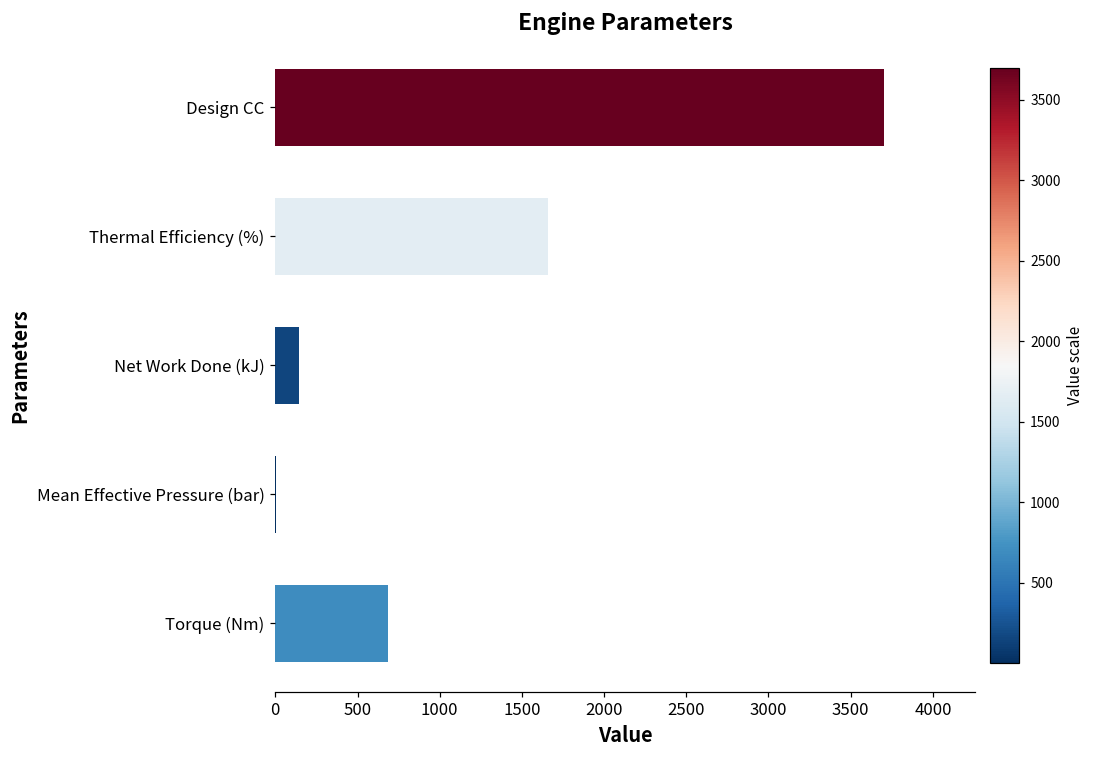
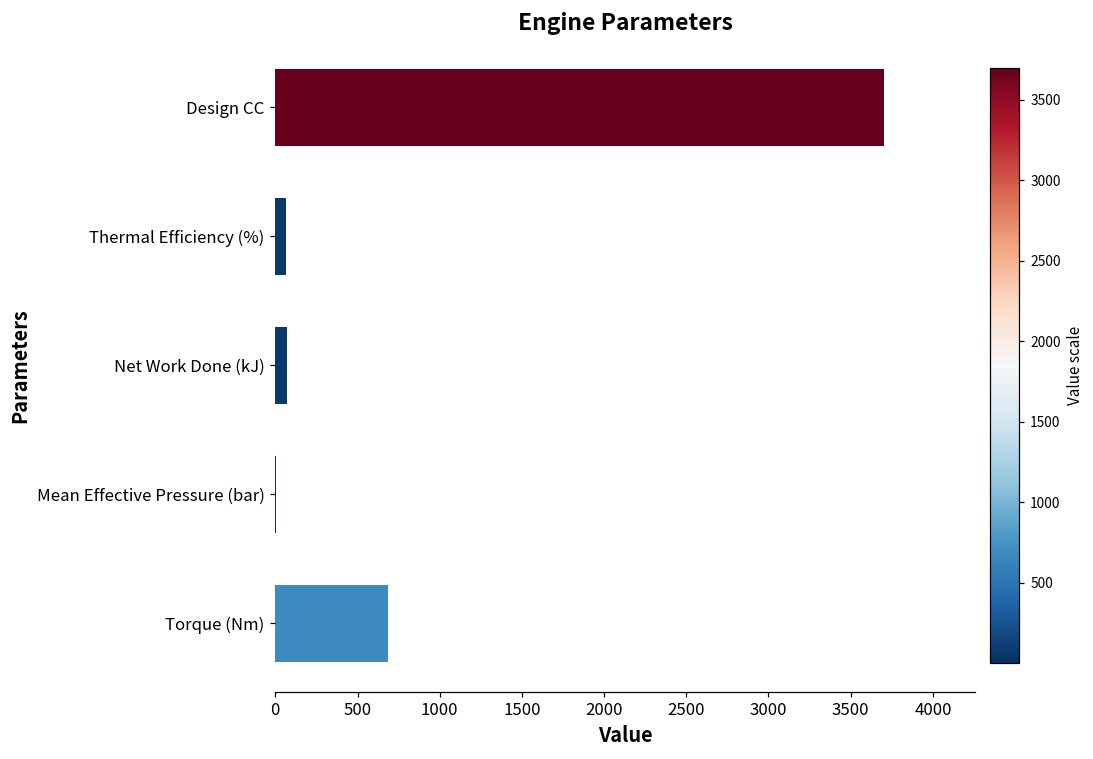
Thermal Efficiency (%): 1660 -> 60
Net Work Done (kJ): 150 -> 70
